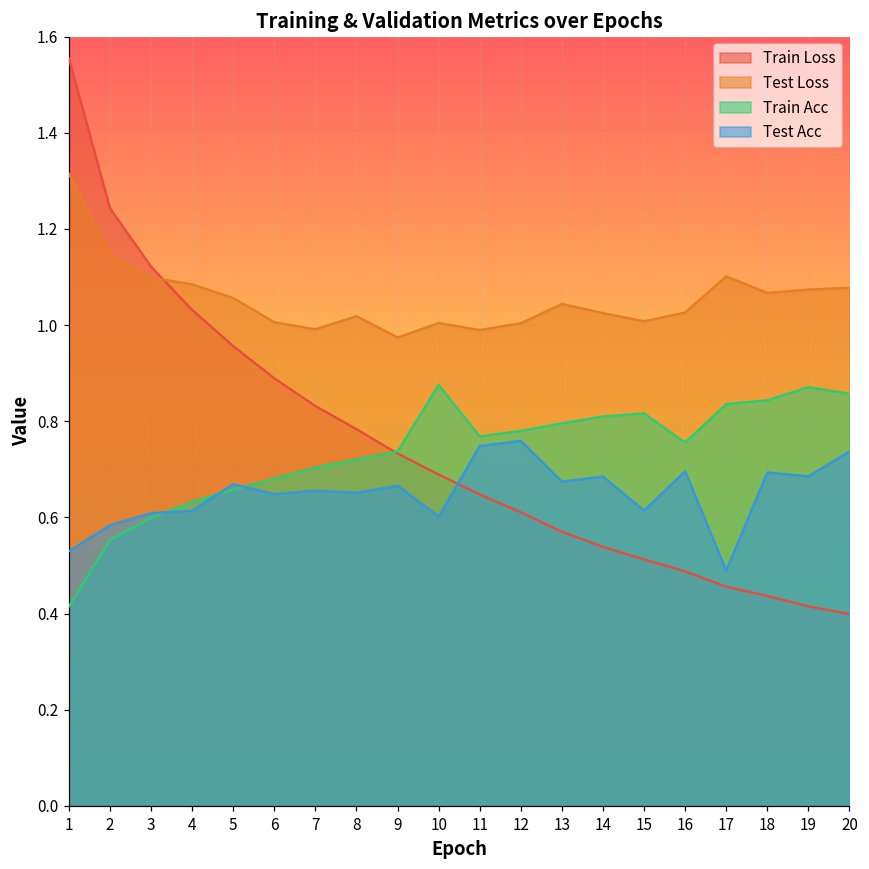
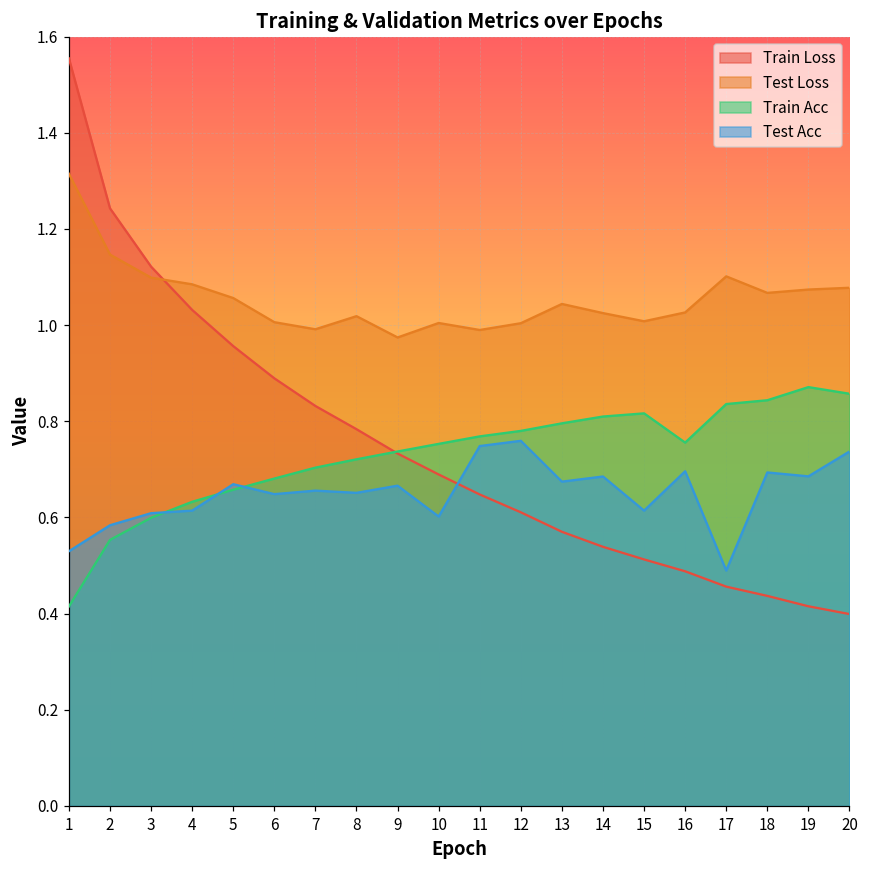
Train Acc, 10: 0.88 -> 0.75
